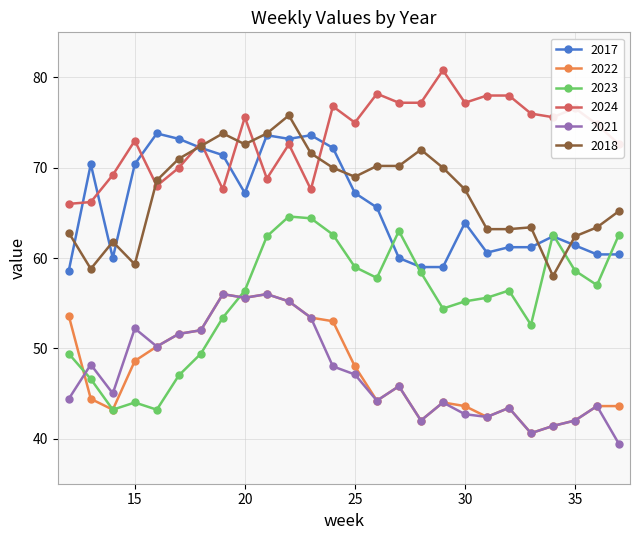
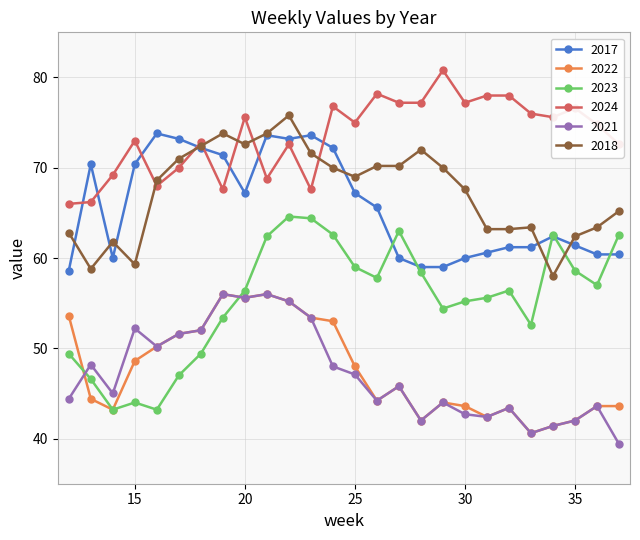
2017, 30: 64 -> 60
